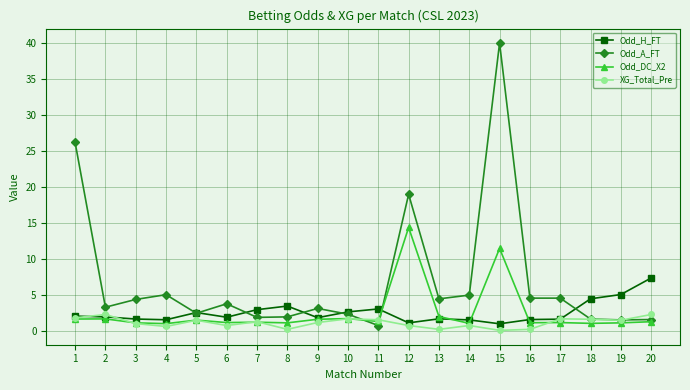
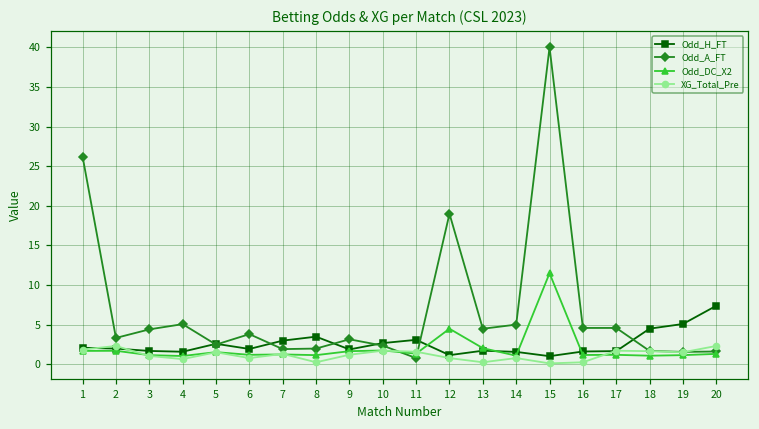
Odd_DC_X2, 12: 14 -> 5
